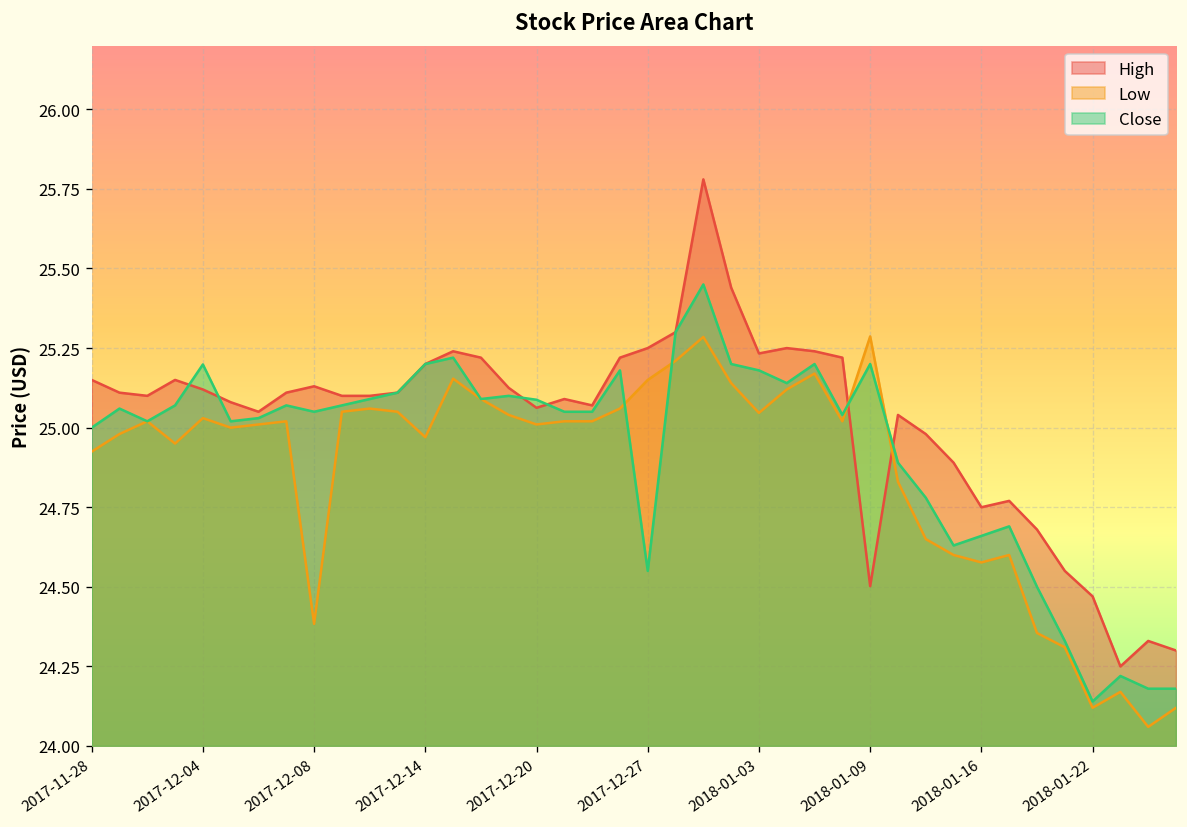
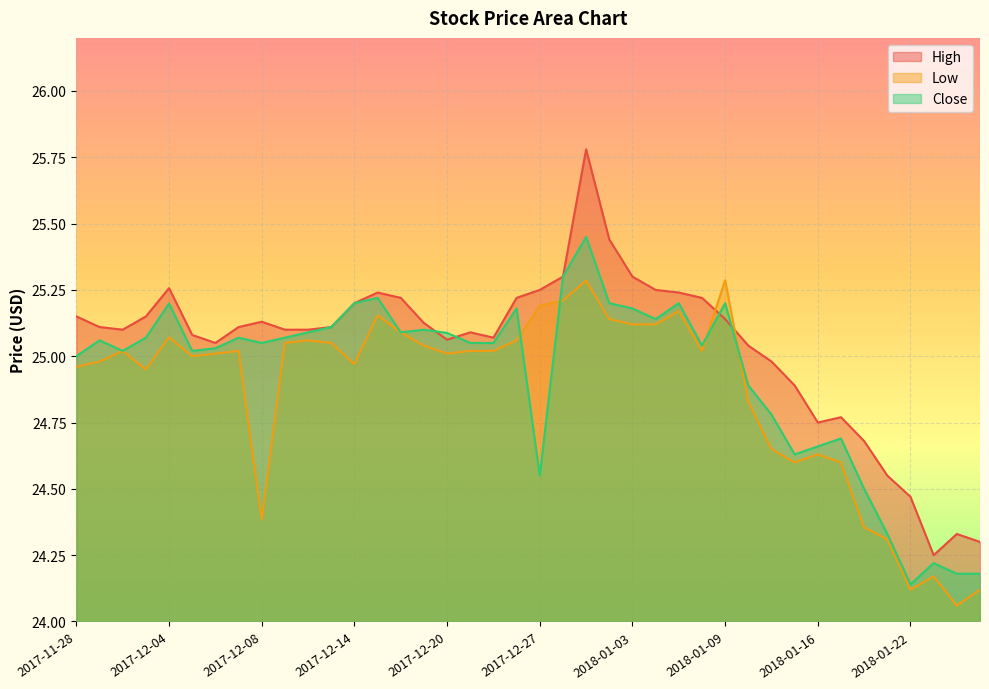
Low, 2017-11-28: 24.92 -> 24.96
High, 2017-12-04: 25.12 -> 25.26
Low, 2017-12-04: 25.03 -> 25.07
Low, 2017-12-27: 25.15 -> 25.19
High, 2018-01-03: 25.23 -> 25.30
Low, 2018-01-03: 25.05 -> 25.12
High, 2018-01-09: 24.50 -> 25.14
Low, 2018-01-16: 24.58 -> 24.63
